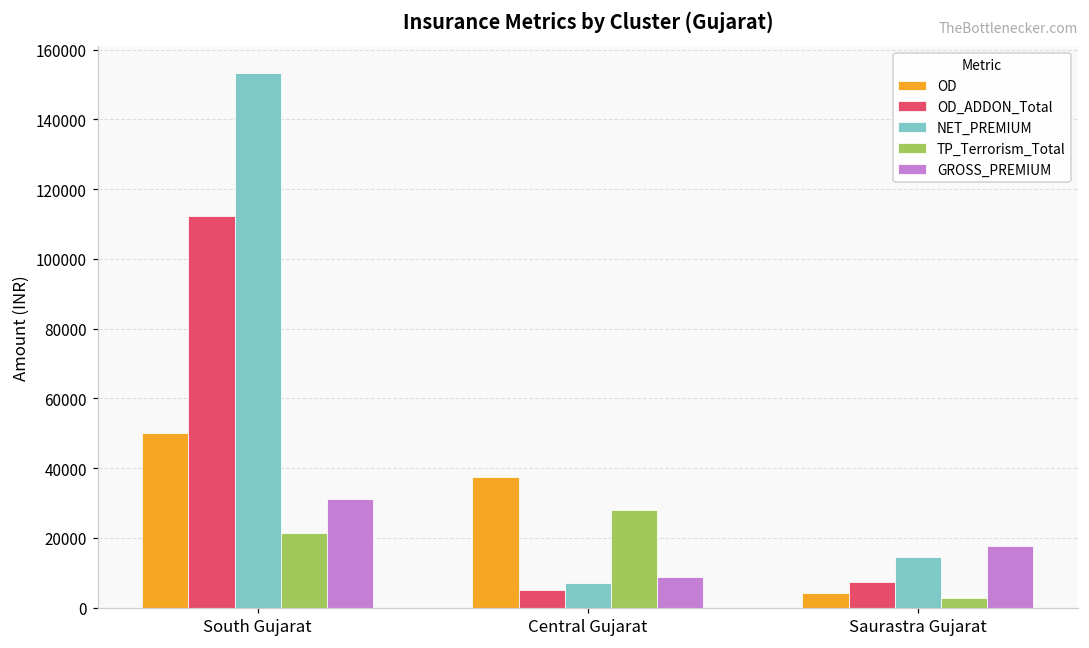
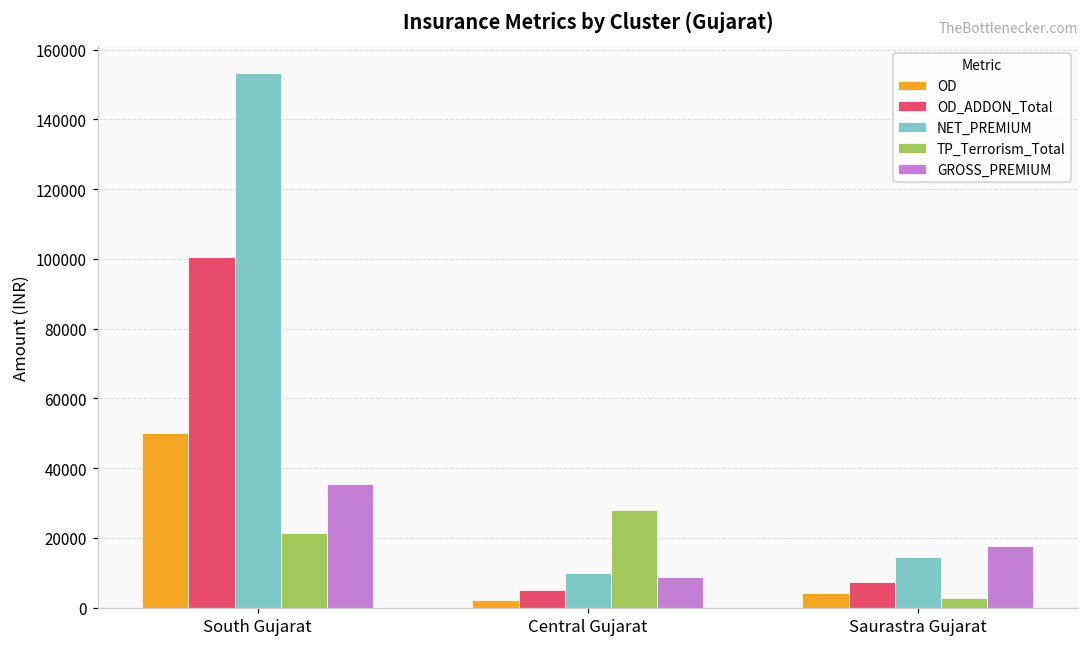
OD_ADDON_Total, South Gujarat: 112000 -> 101000
GROSS_PREMIUM, South Gujarat: 31000 -> 35000
OD, Central Gujarat: 38000 -> 2000
NET_PREMIUM, Central Gujarat: 7000 -> 10000
